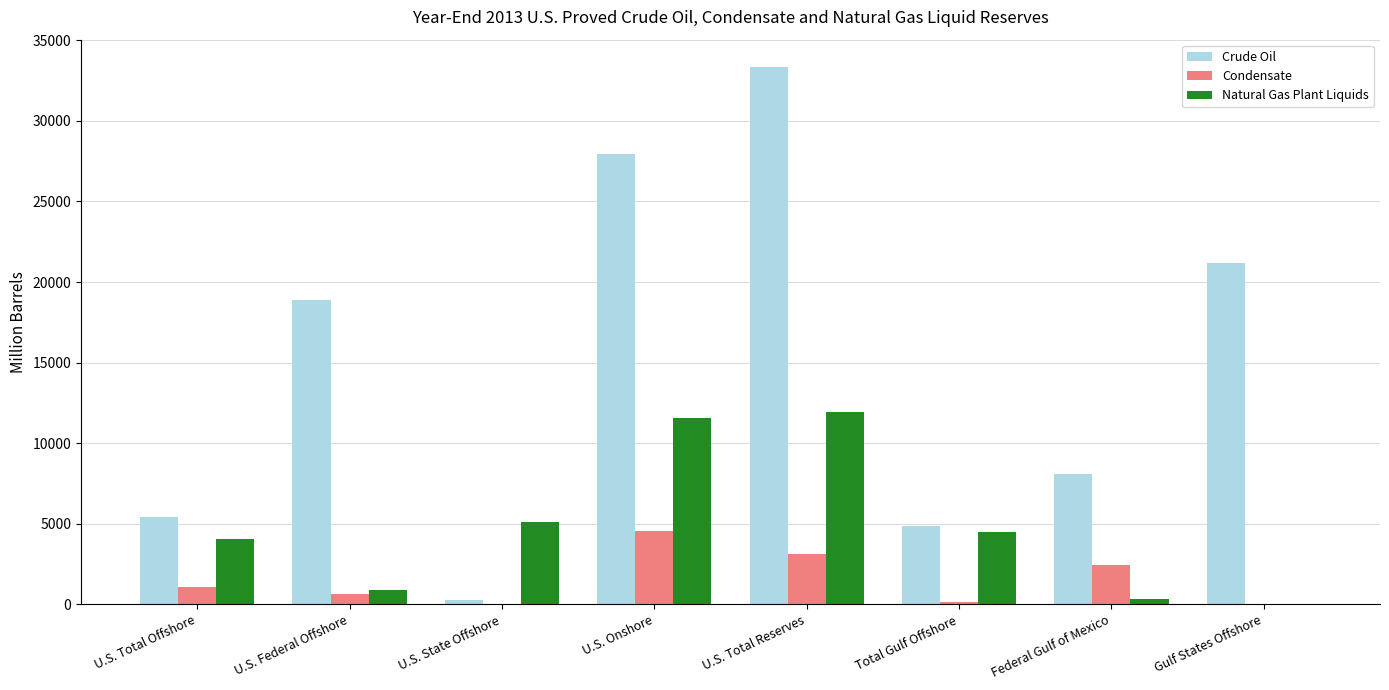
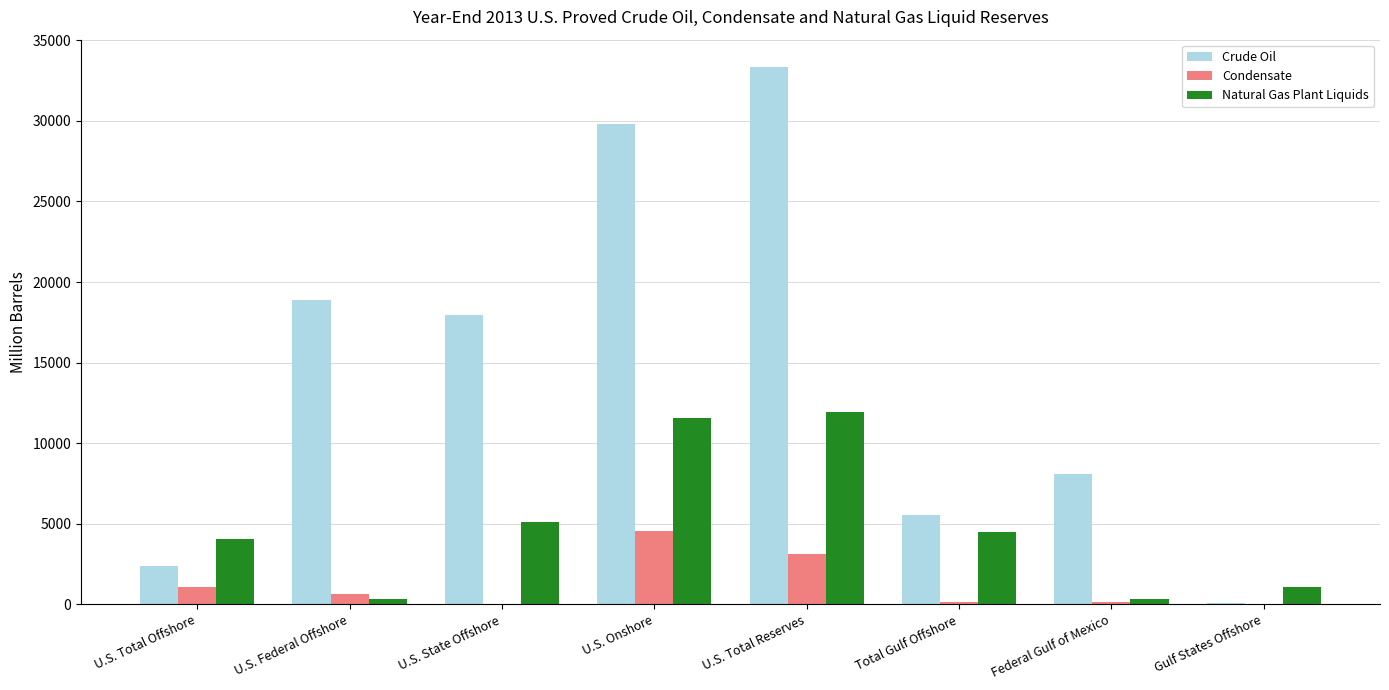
Crude Oil, U.S. Total Offshore: 5400 -> 2400
Natural Gas Plant Liquids, U.S. Federal Offshore: 900 -> 300
Crude Oil, U.S. State Offshore: 300 -> 18000
Crude Oil, U.S. Onshore: 28000 -> 29800
Crude Oil, Total Gulf Offshore: 4900 -> 5500
Condensate, Federal Gulf of Mexico: 2400 -> 100
Crude Oil, Gulf States Offshore: 21200 -> 100
Natural Gas Plant Liquids, Gulf States Offshore: 0 -> 1100
